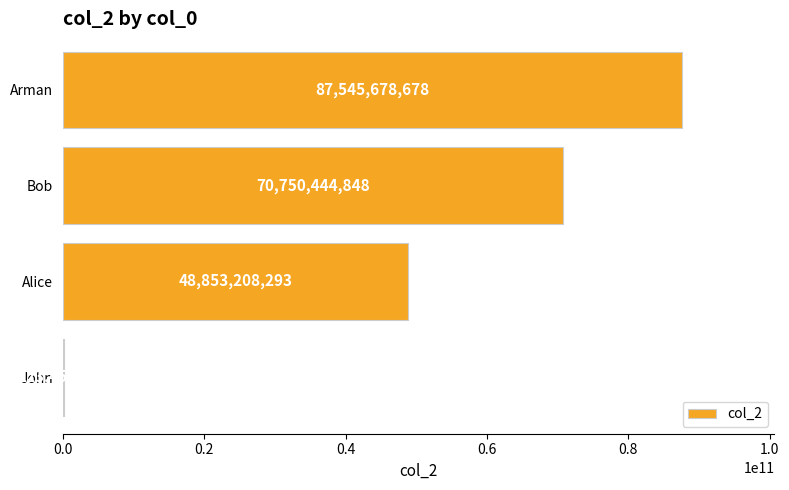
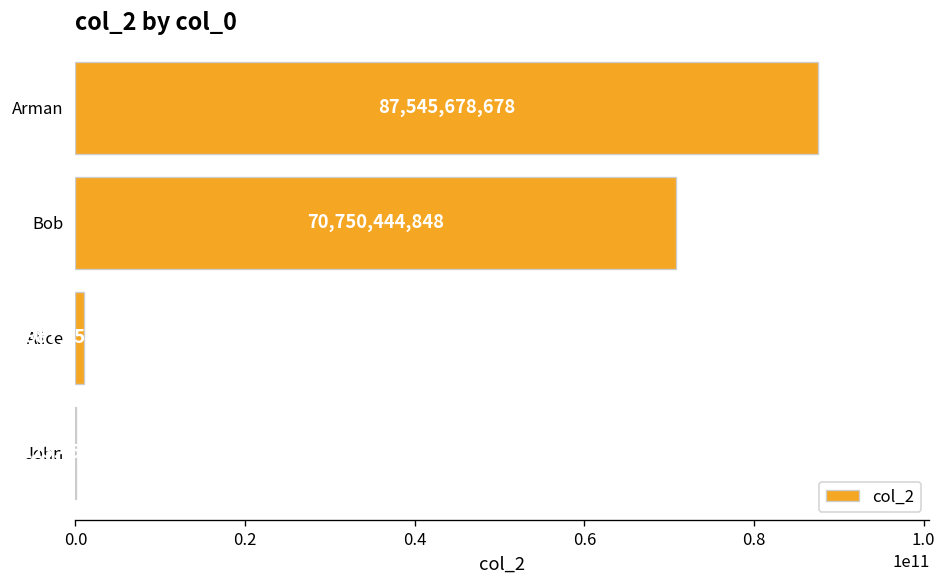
Alice: 49000000000 -> 1000000000
